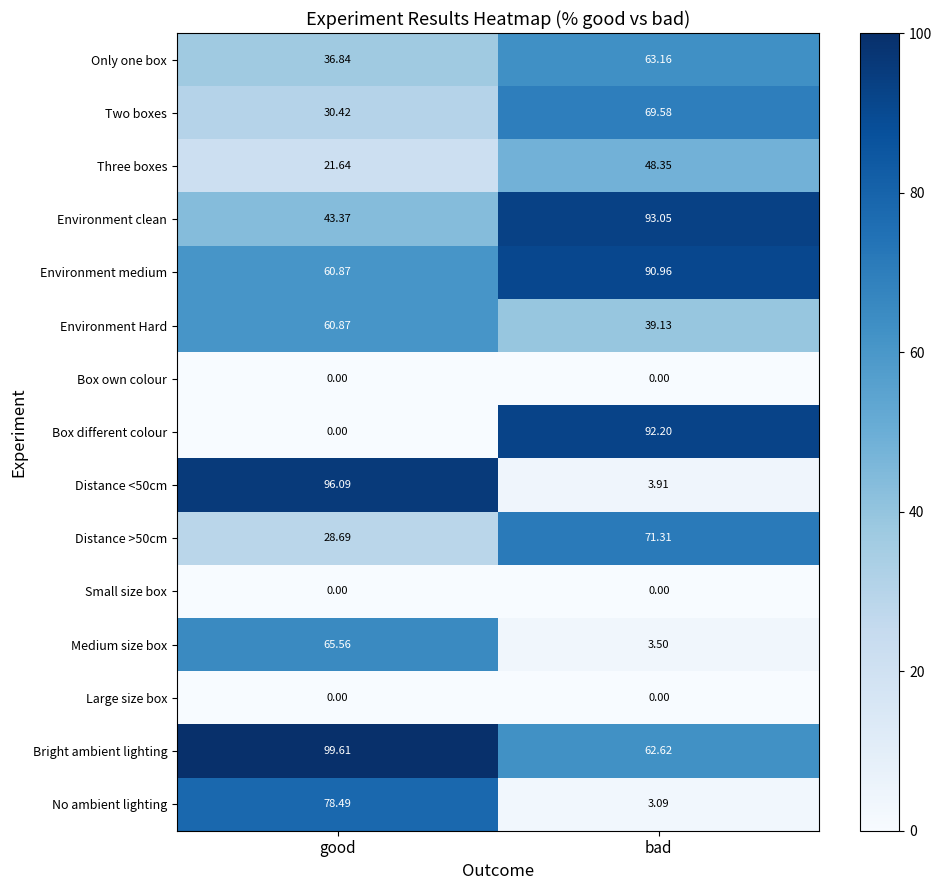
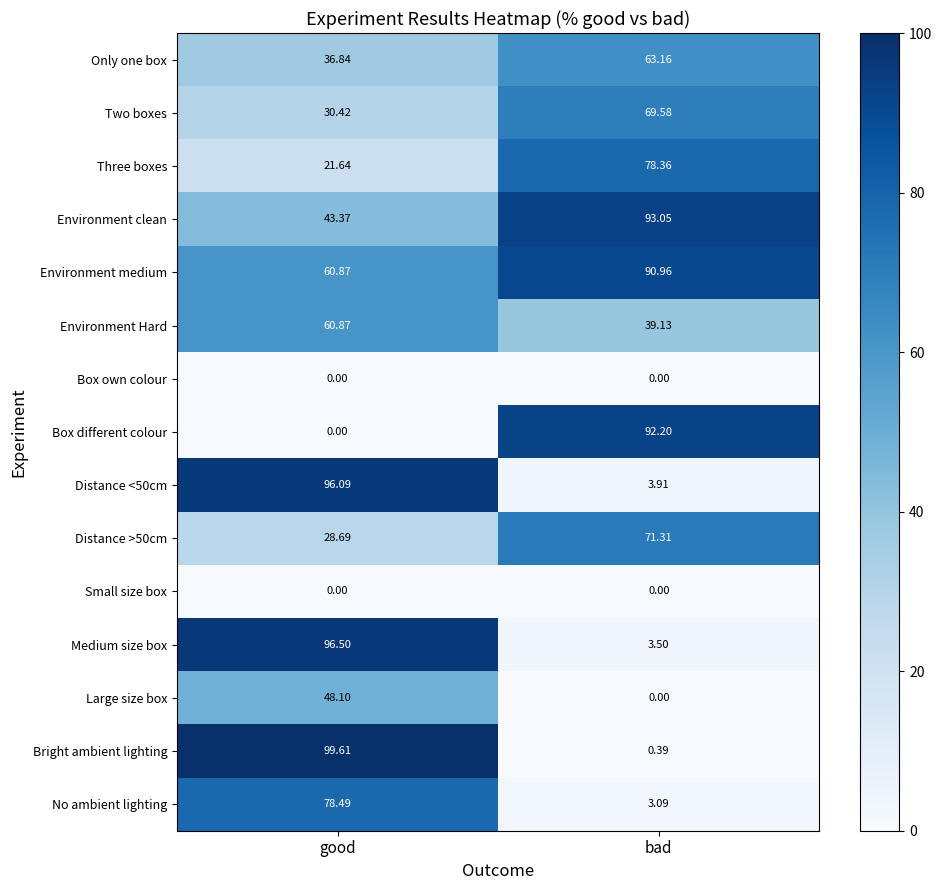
Three boxes, bad: 48.35 -> 78.36
Medium size box, good: 65.56 -> 96.50
Large size box, good: 0.00 -> 48.10
Bright ambient lighting, bad: 62.62 -> 0.39
